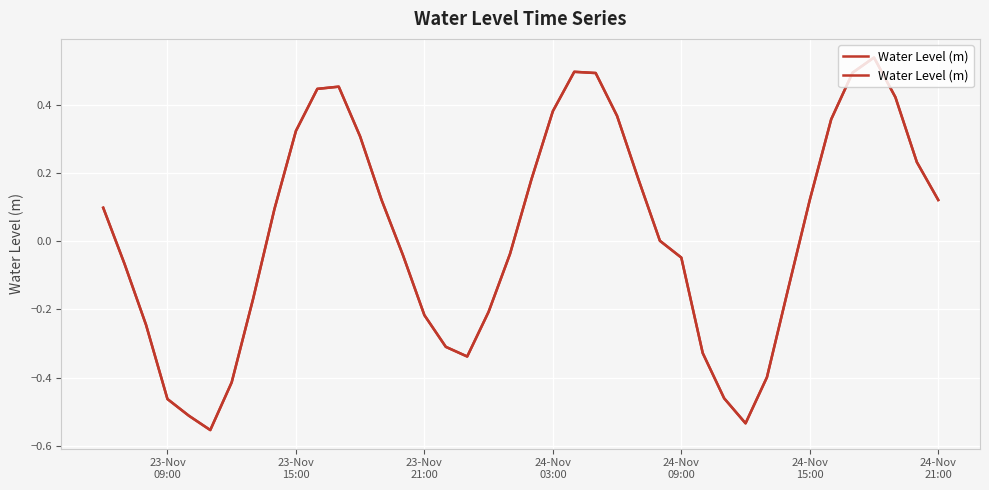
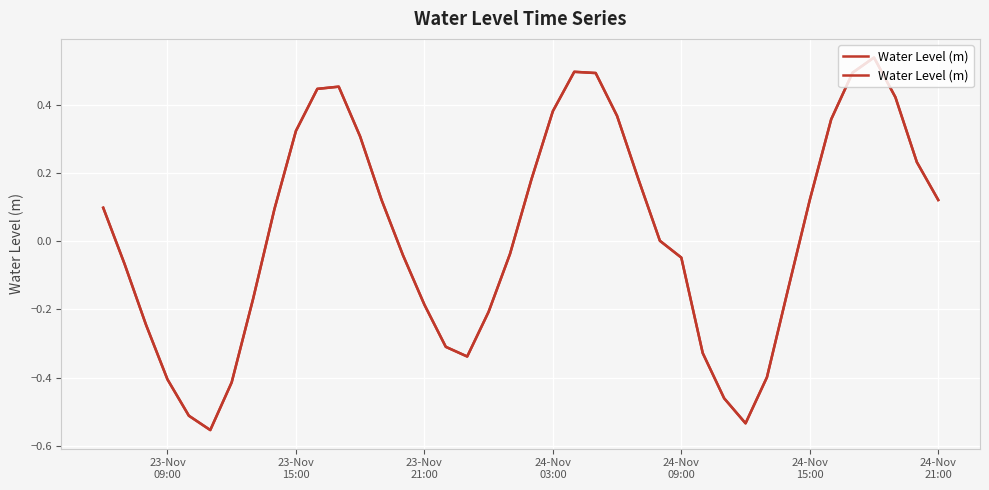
23-Nov 09:00: -0.46 -> -0.41
23-Nov 21:00: -0.22 -> -0.19
